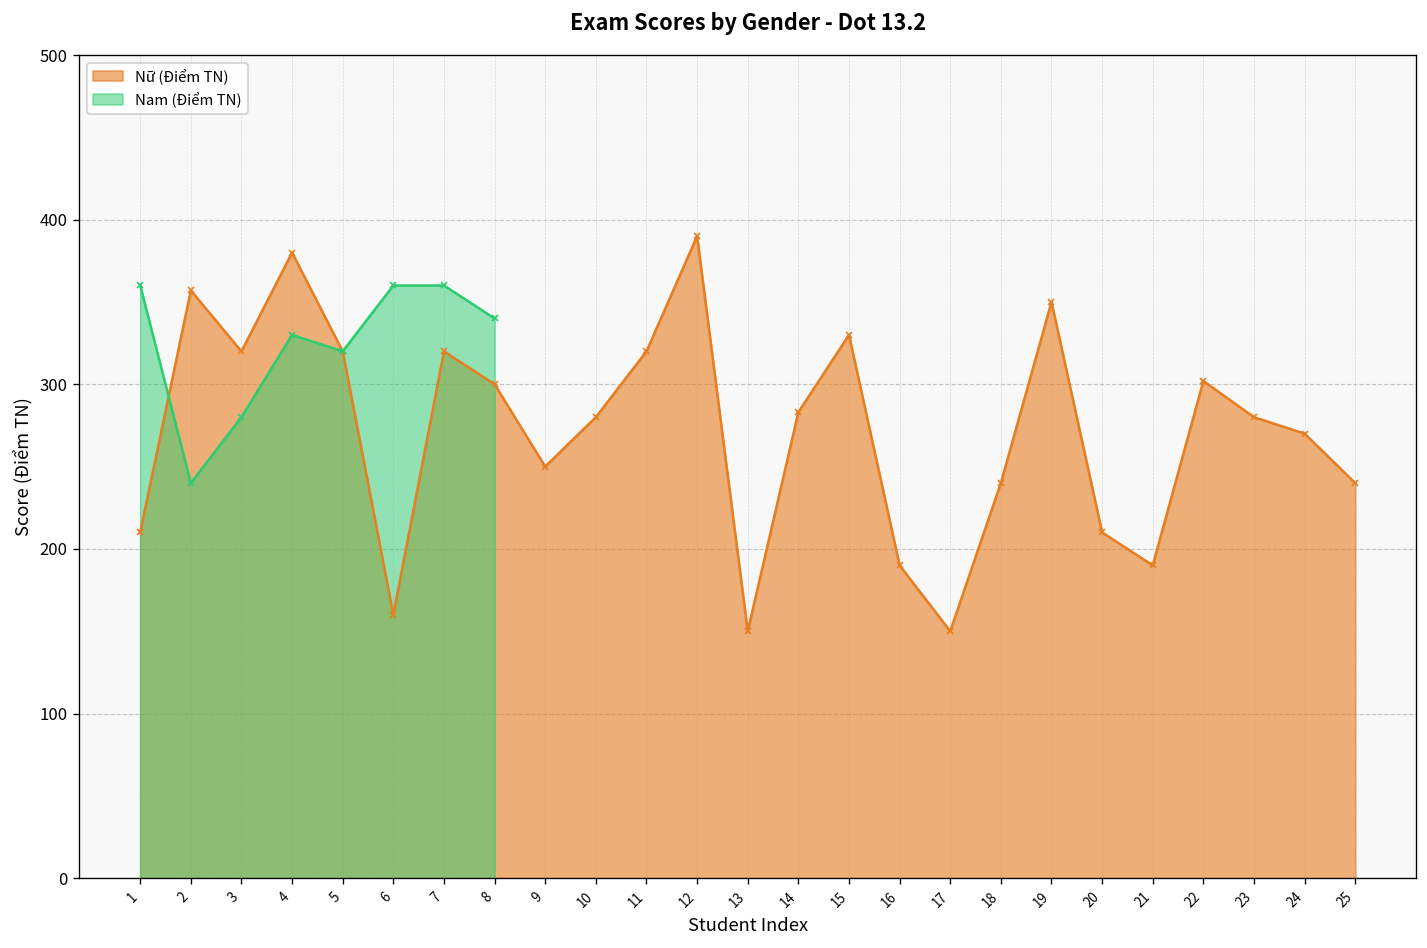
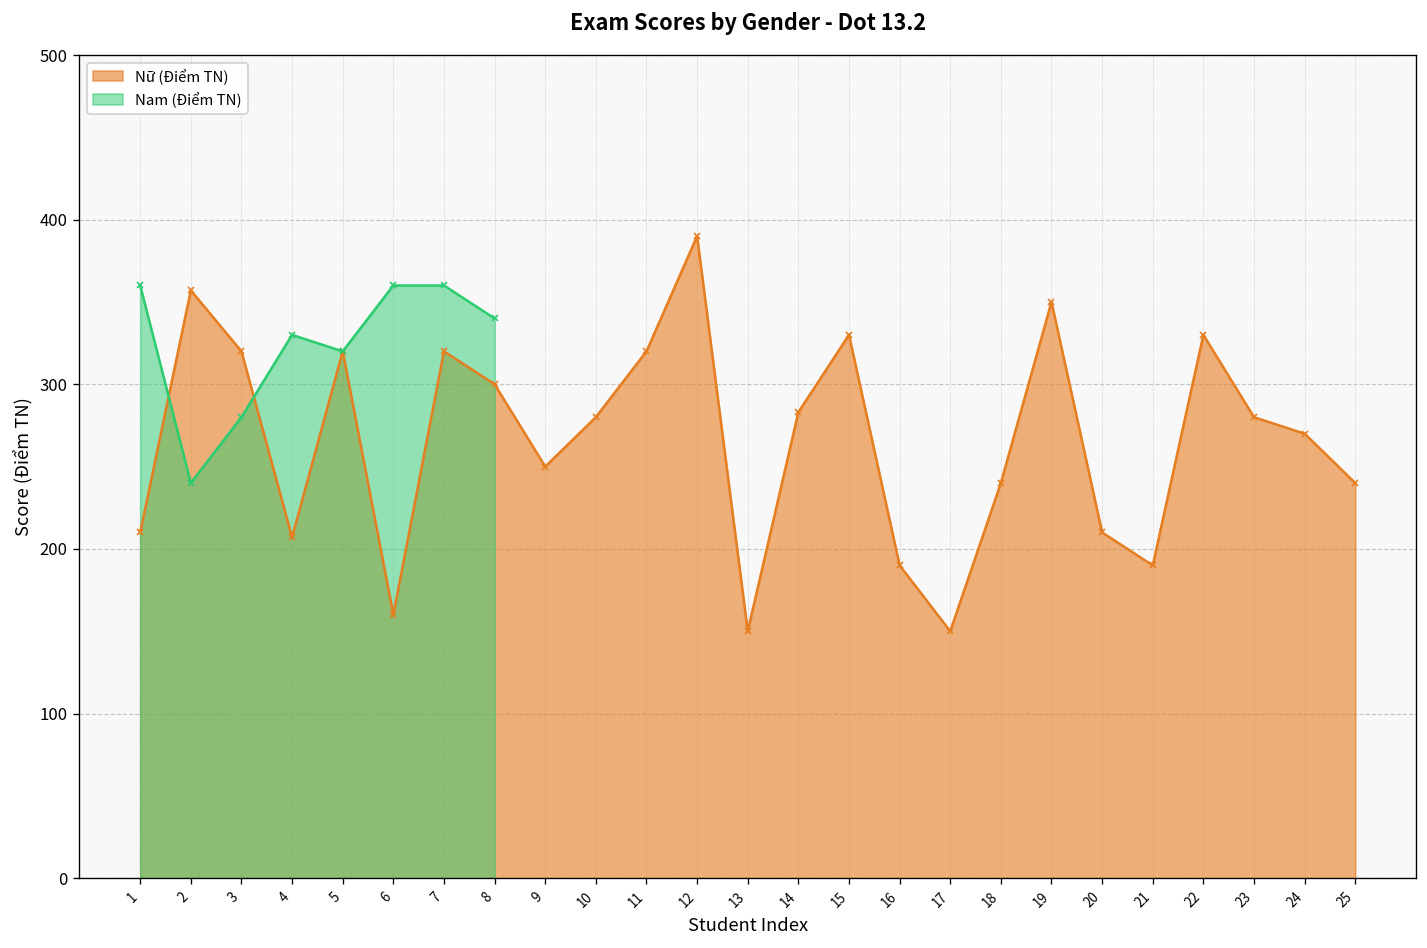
Nữ (Điểm TN), 4: 380 -> 207
Nữ (Điểm TN), 22: 302 -> 330
